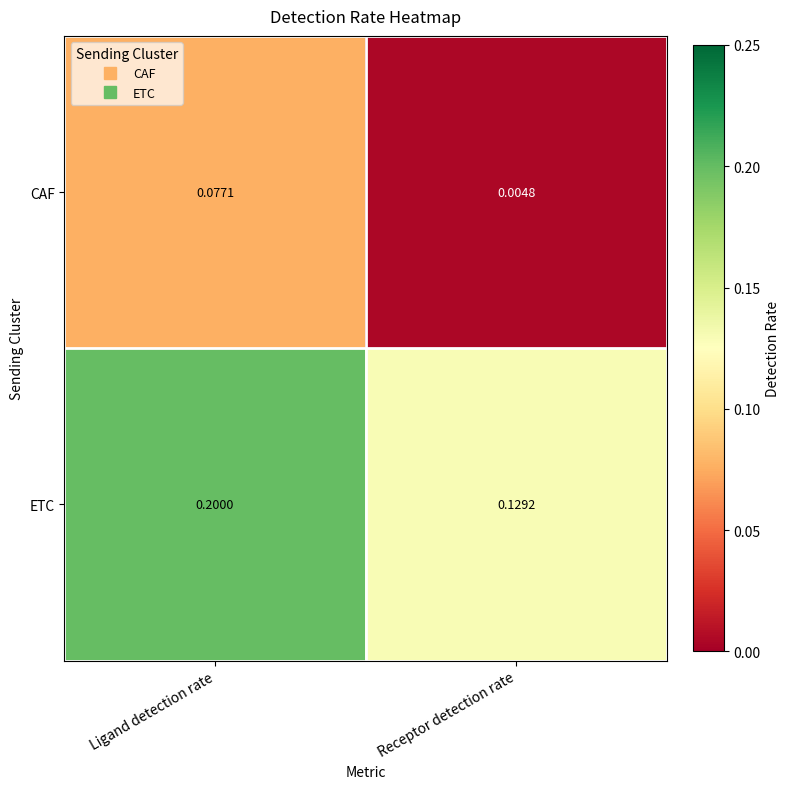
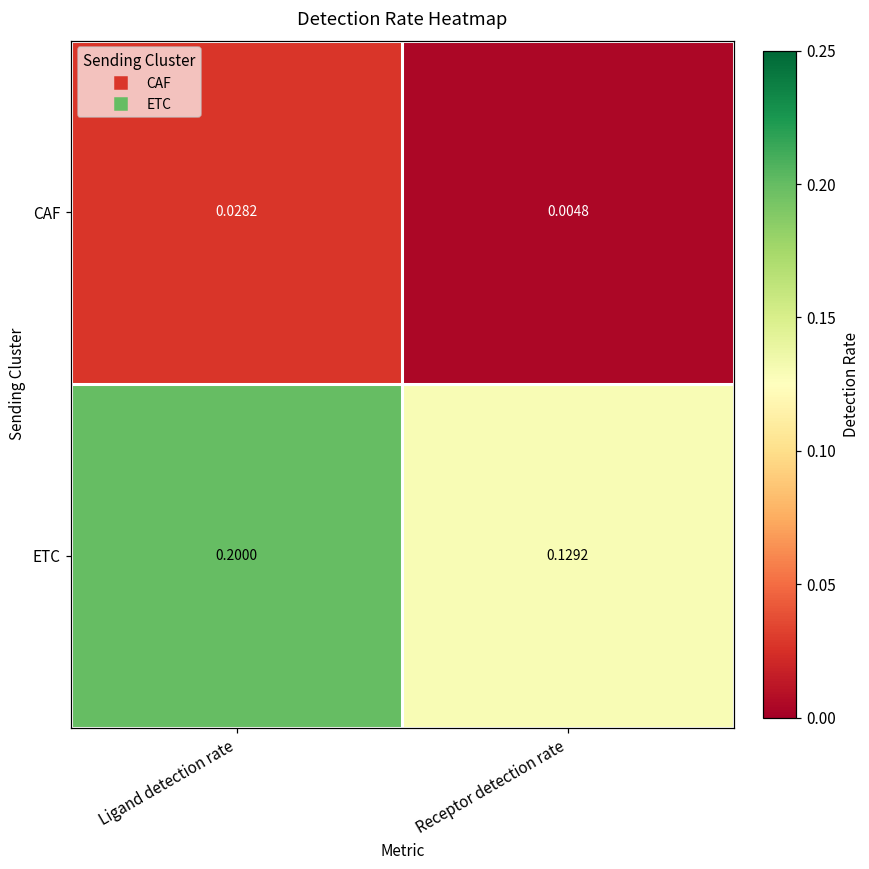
CAF, Ligand detection rate: 0.0771 -> 0.0282
